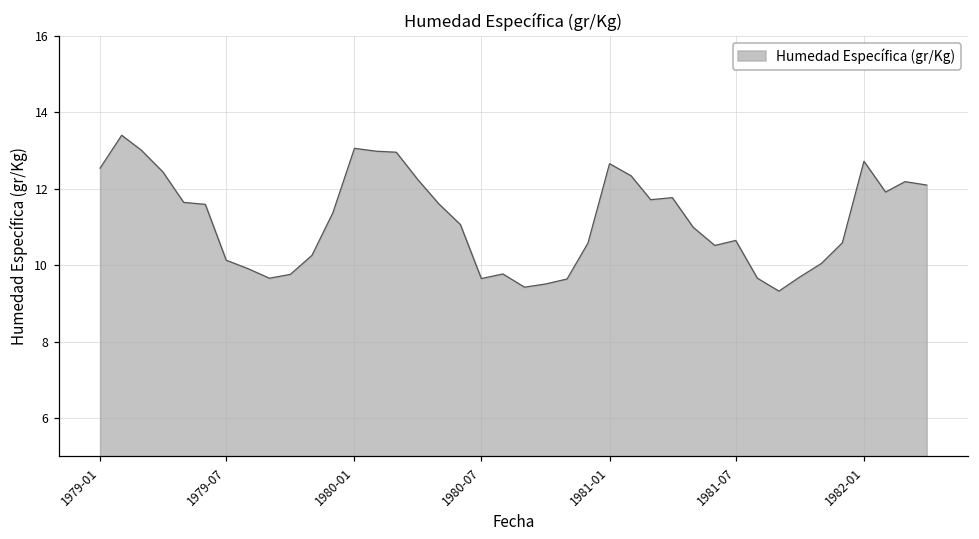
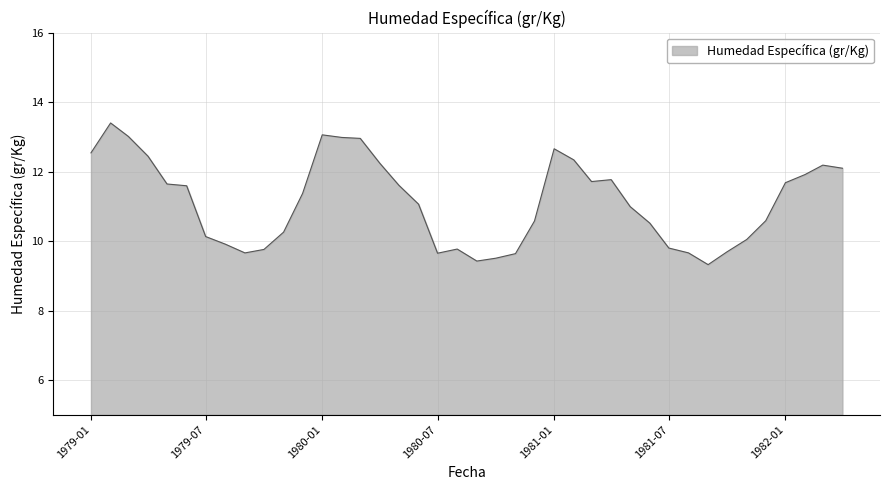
1981-07: 10.6 -> 9.8
1982-01: 12.7 -> 11.7
